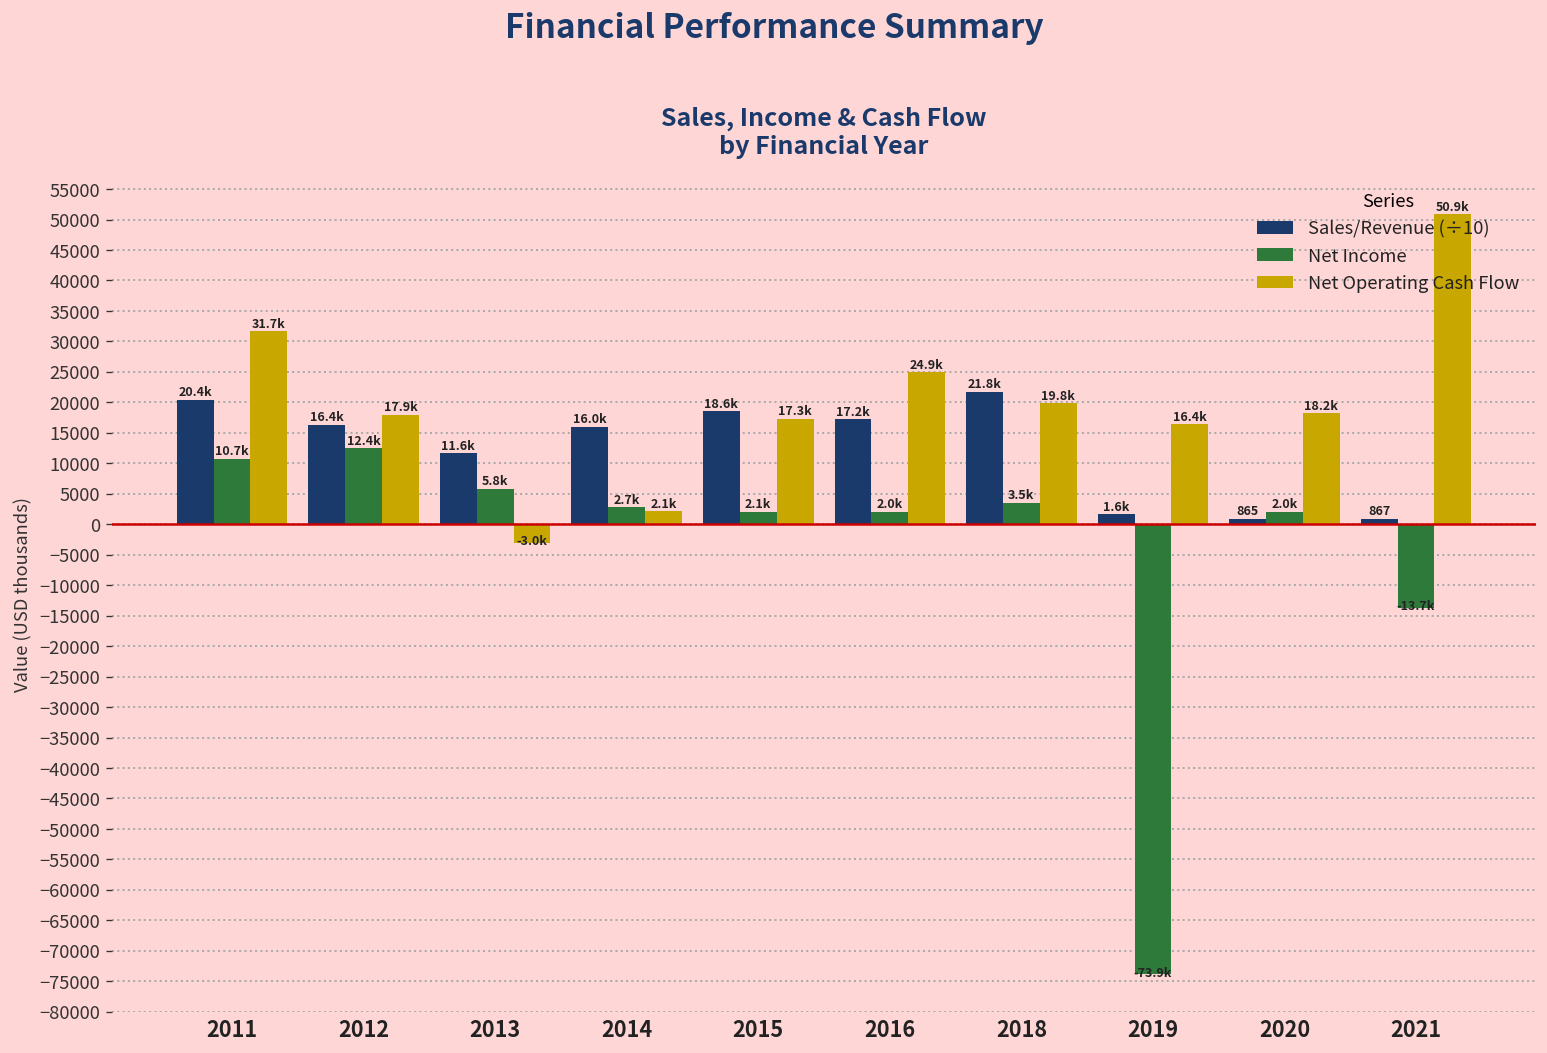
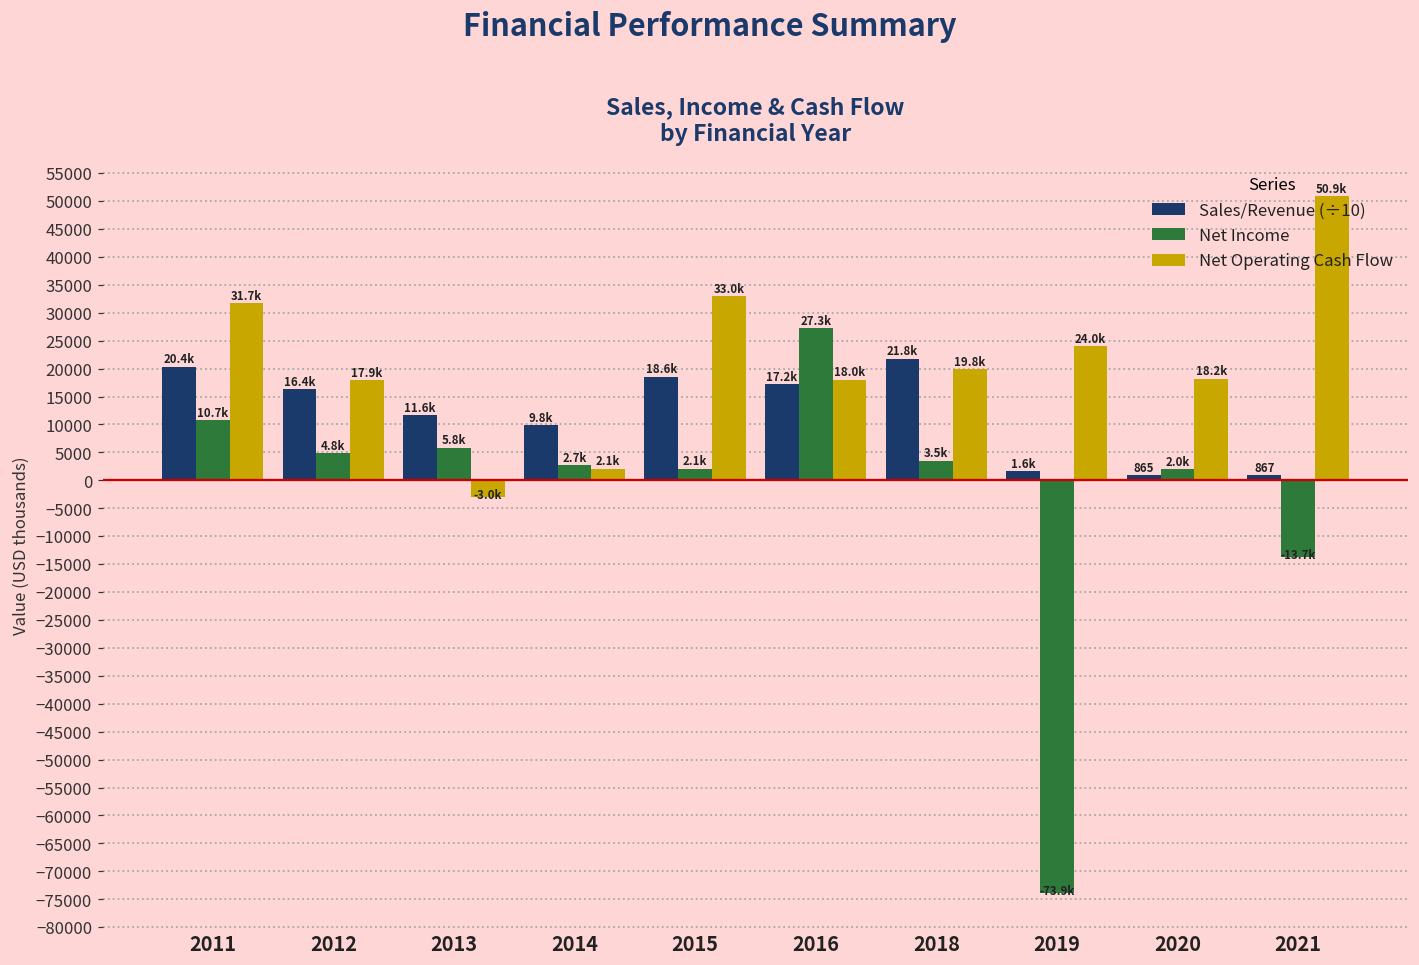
Net Income, 2012: 12.4k -> 4.8k
Sales/Revenue (÷10), 2014: 16.0k -> 9.8k
Net Operating Cash Flow, 2015: 17.3k -> 33.0k
Net Income, 2016: 2.0k -> 27.3k
Net Operating Cash Flow, 2016: 24.9k -> 18.0k
Net Operating Cash Flow, 2019: 16.4k -> 24.0k
